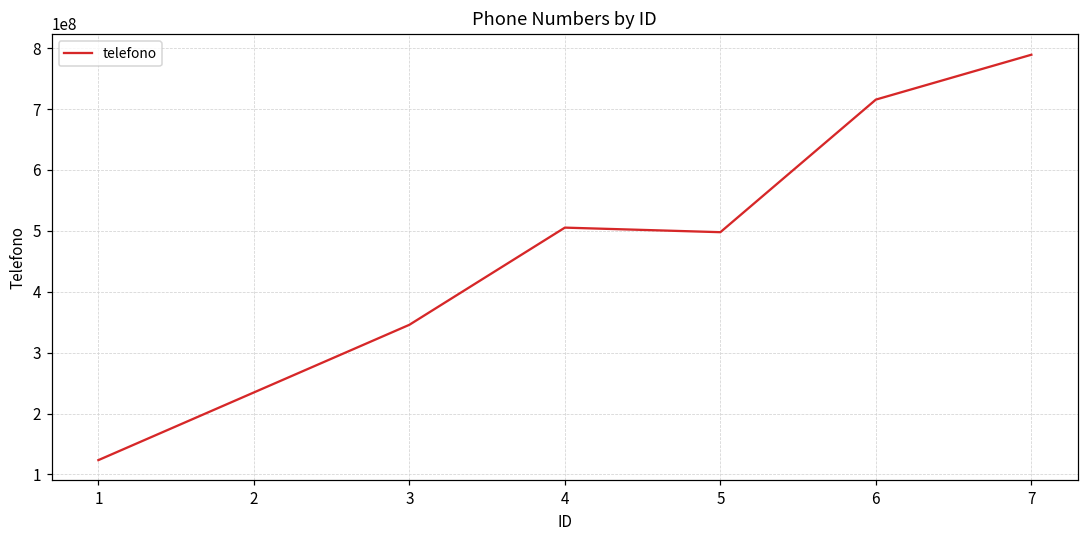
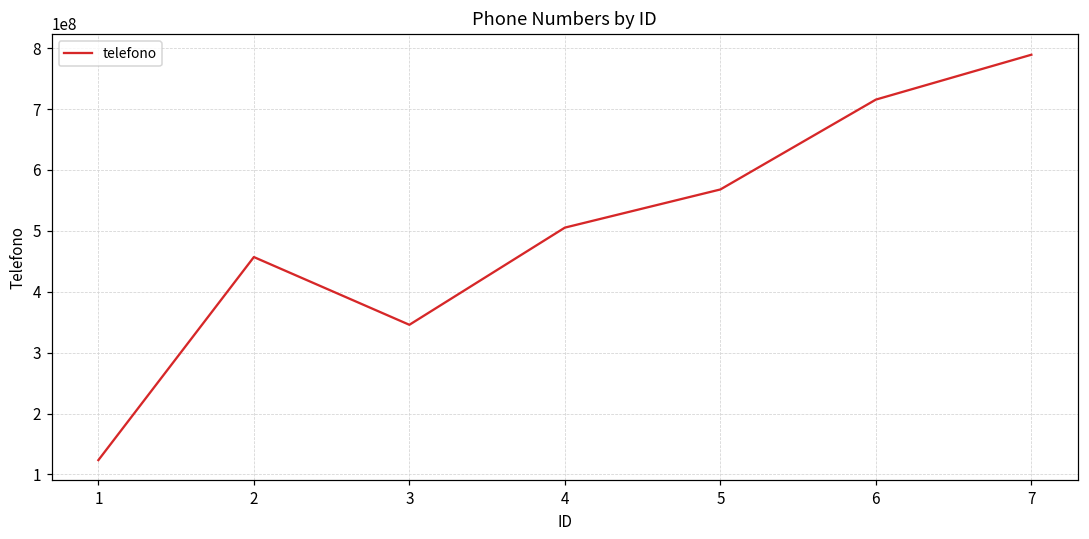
2: 230000000 -> 460000000
5: 500000000 -> 570000000
